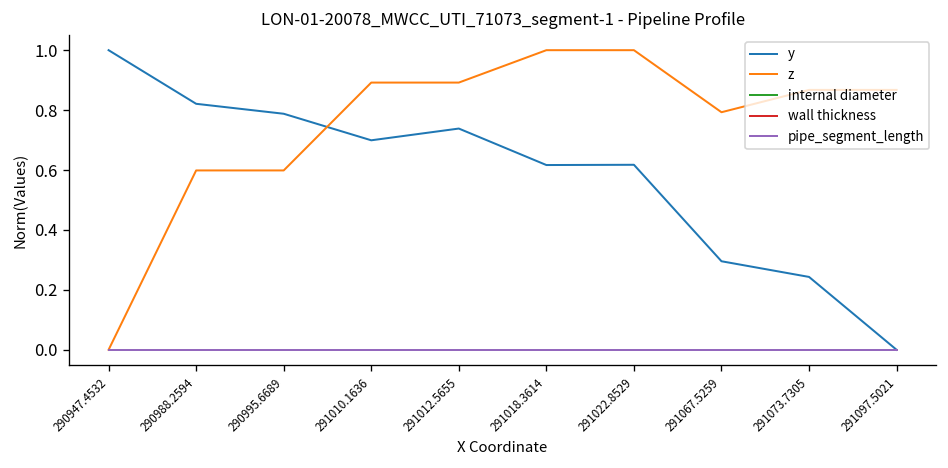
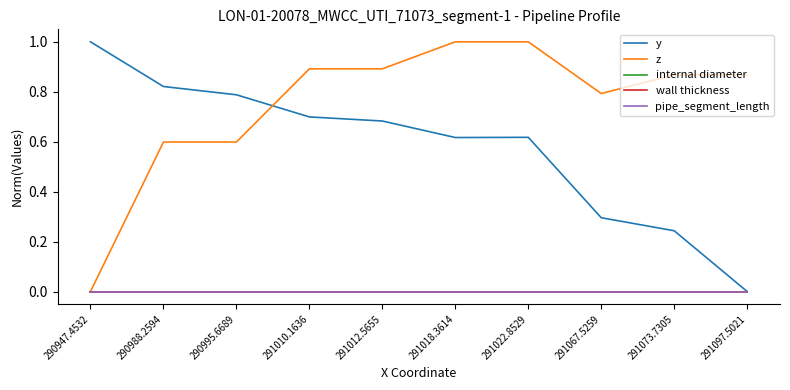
y, 291012.5655: 0.74 -> 0.68
